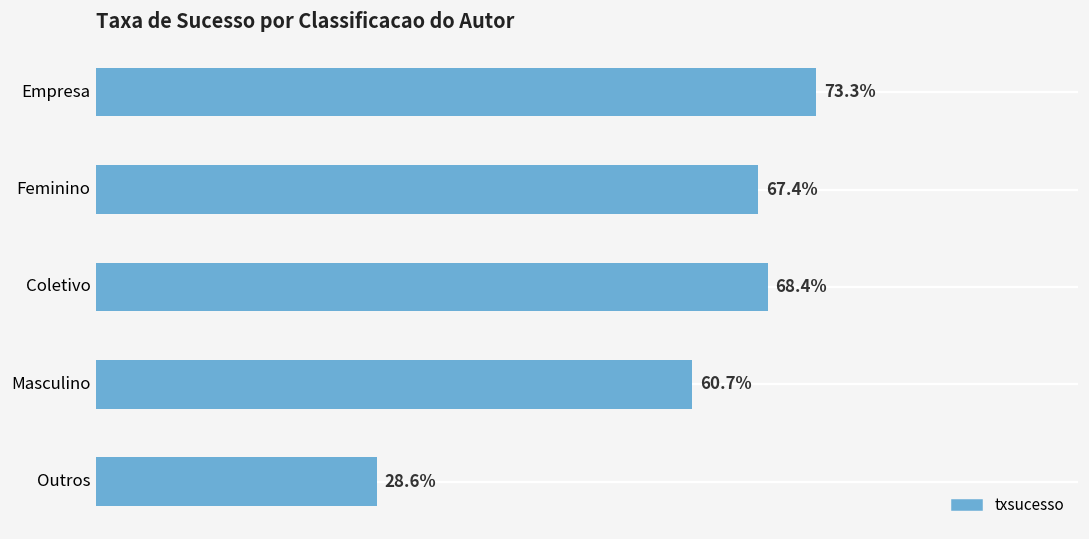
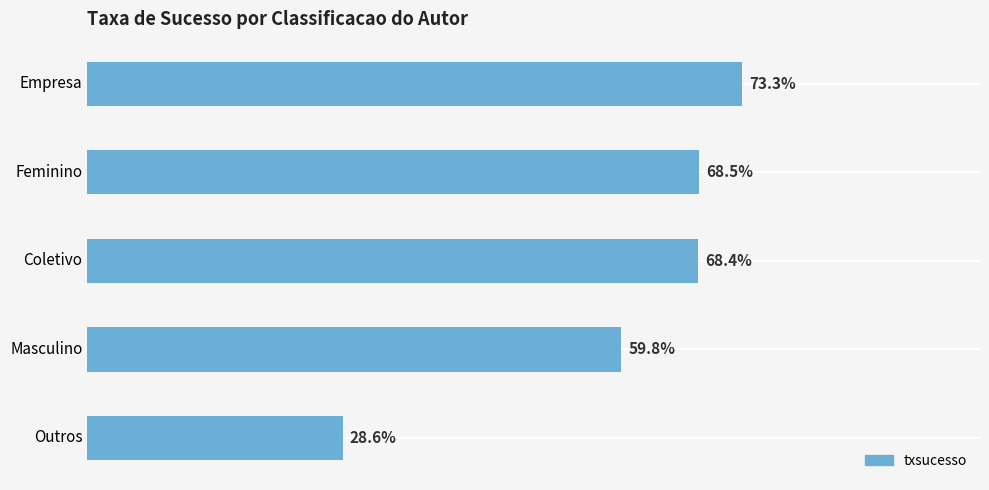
Feminino: 67.4% -> 68.5%
Masculino: 60.7% -> 59.8%
